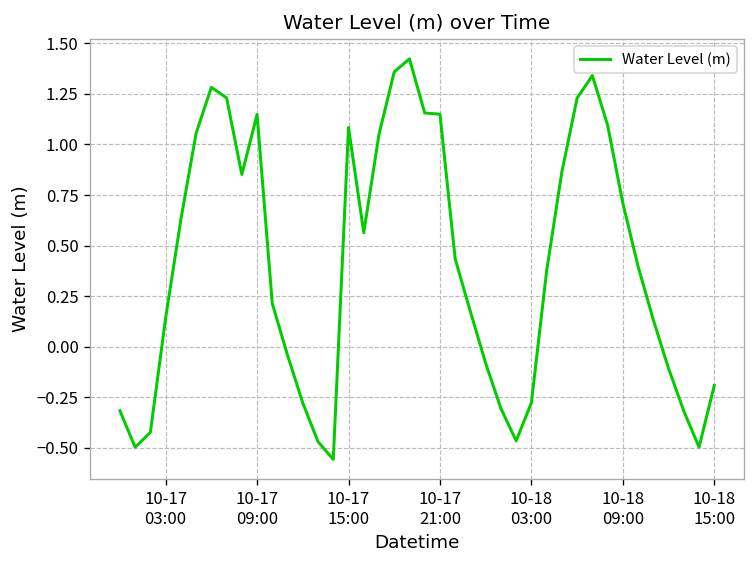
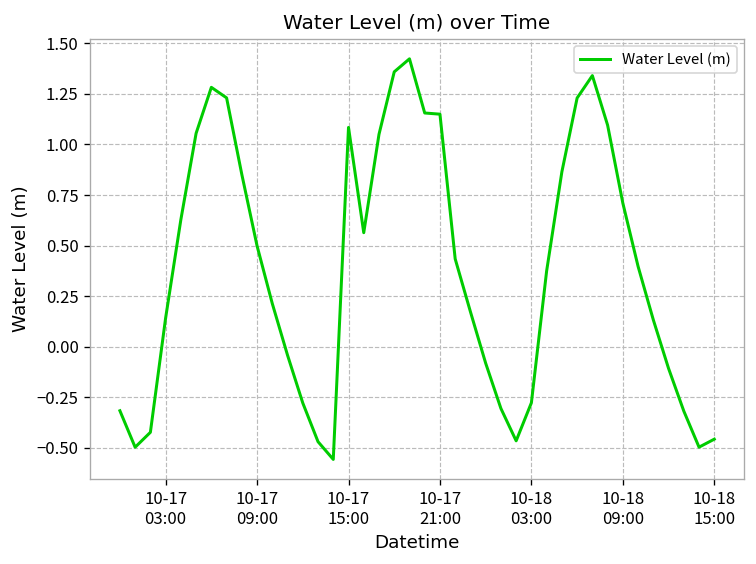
10-17 09:00: 1.15 -> 0.50
10-18 15:00: -0.19 -> -0.46
